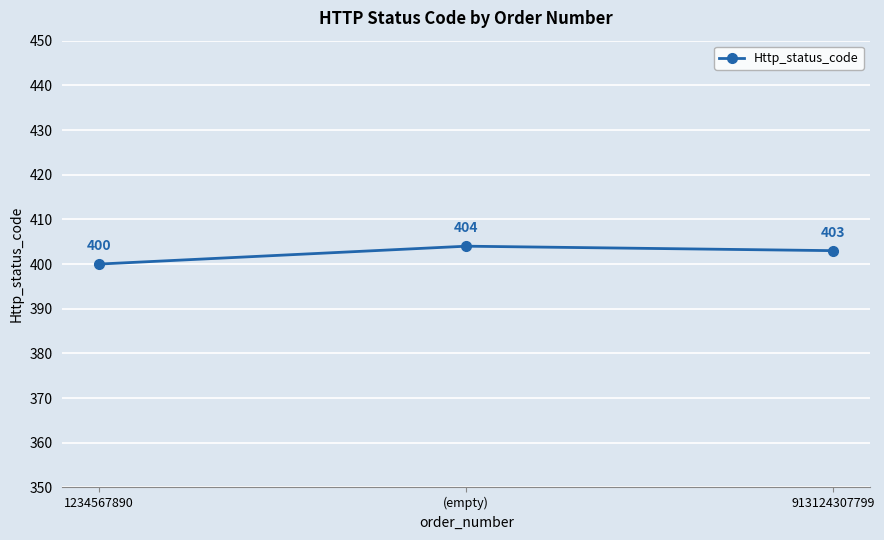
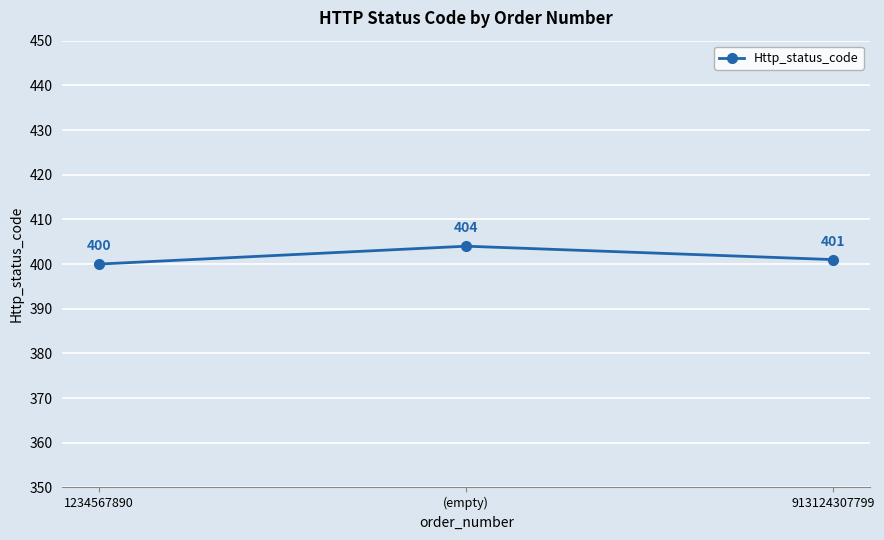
913124307799: 403 -> 401
